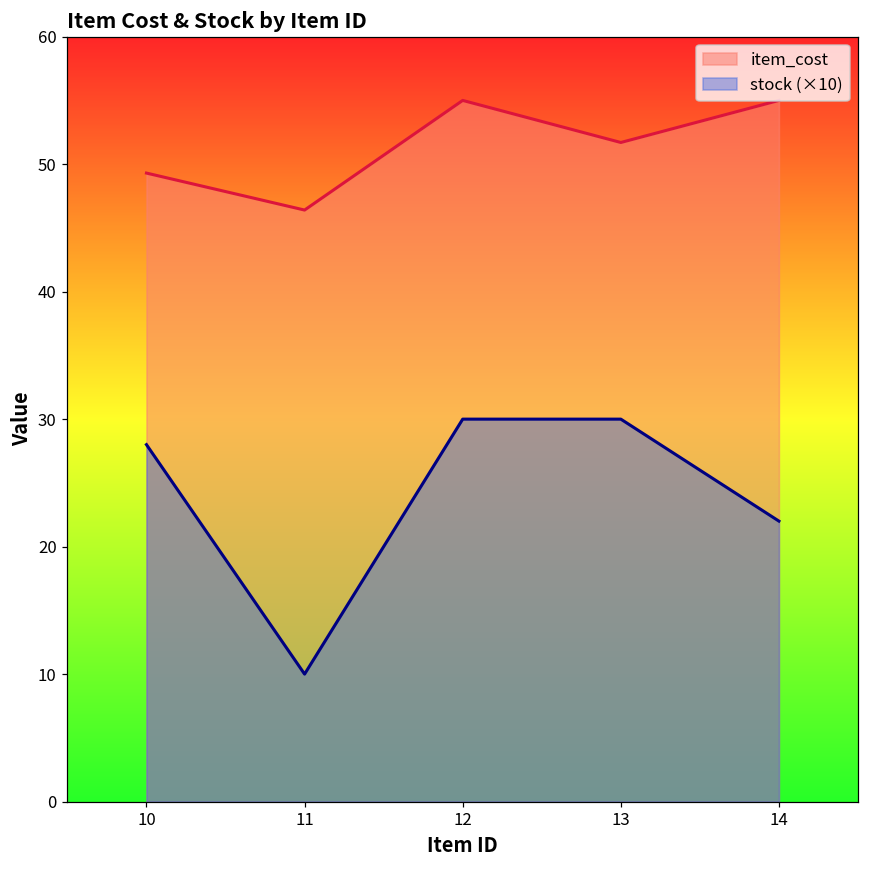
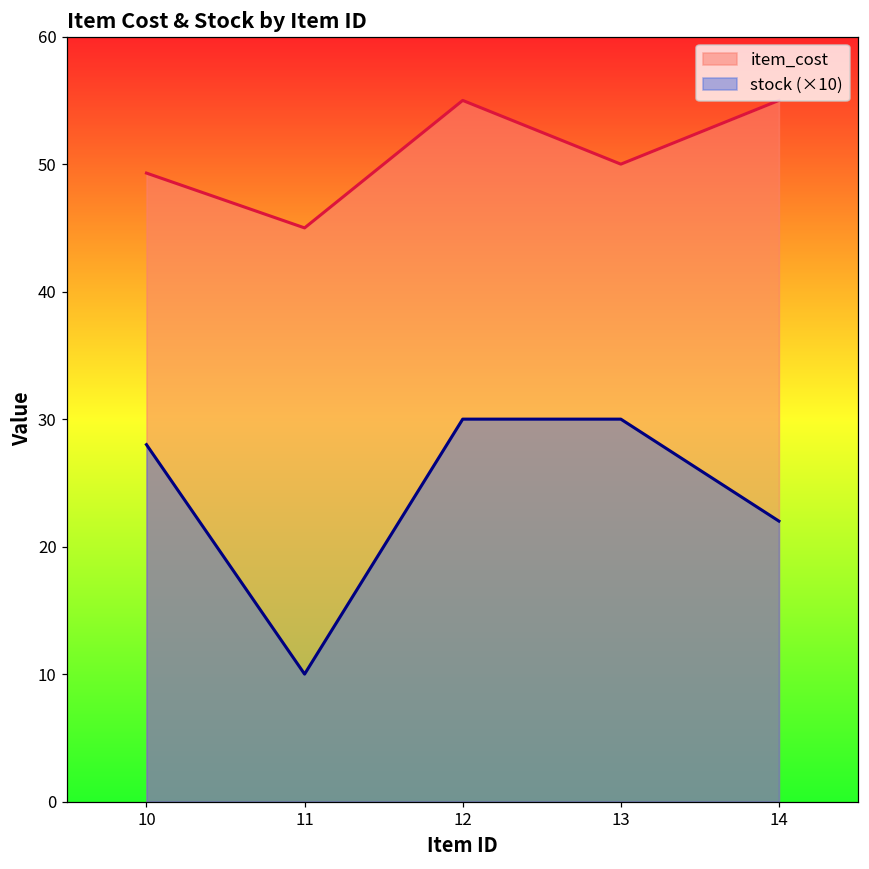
item_cost, 11: 46.4 -> 45.0
item_cost, 13: 51.7 -> 50.0
